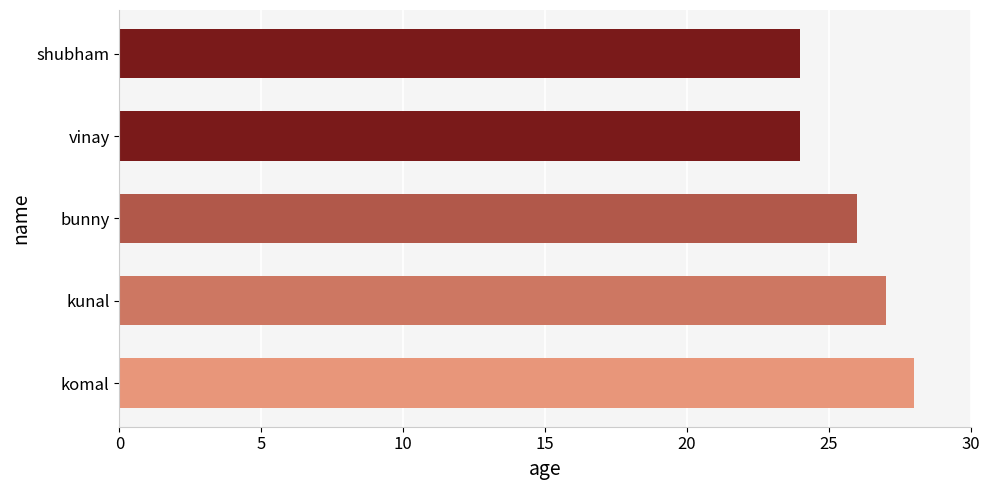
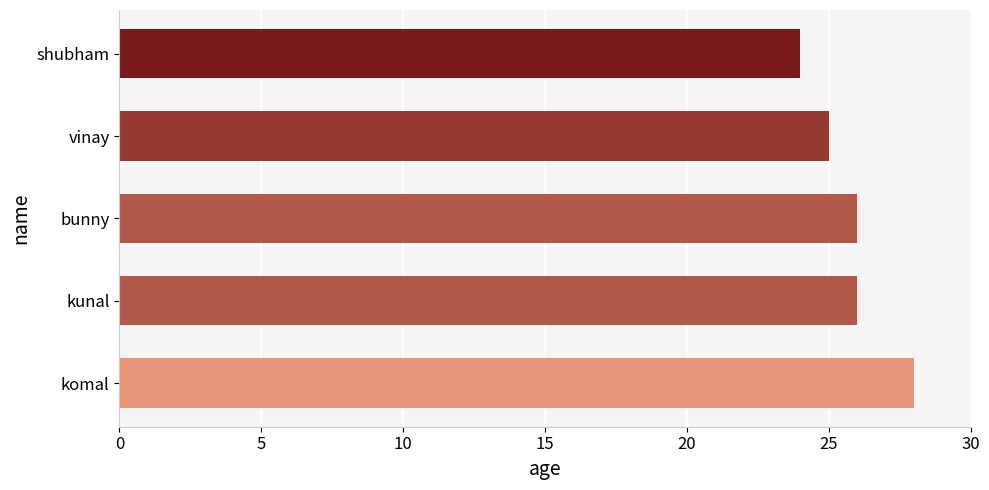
vinay: 24 -> 25
kunal: 27 -> 26
